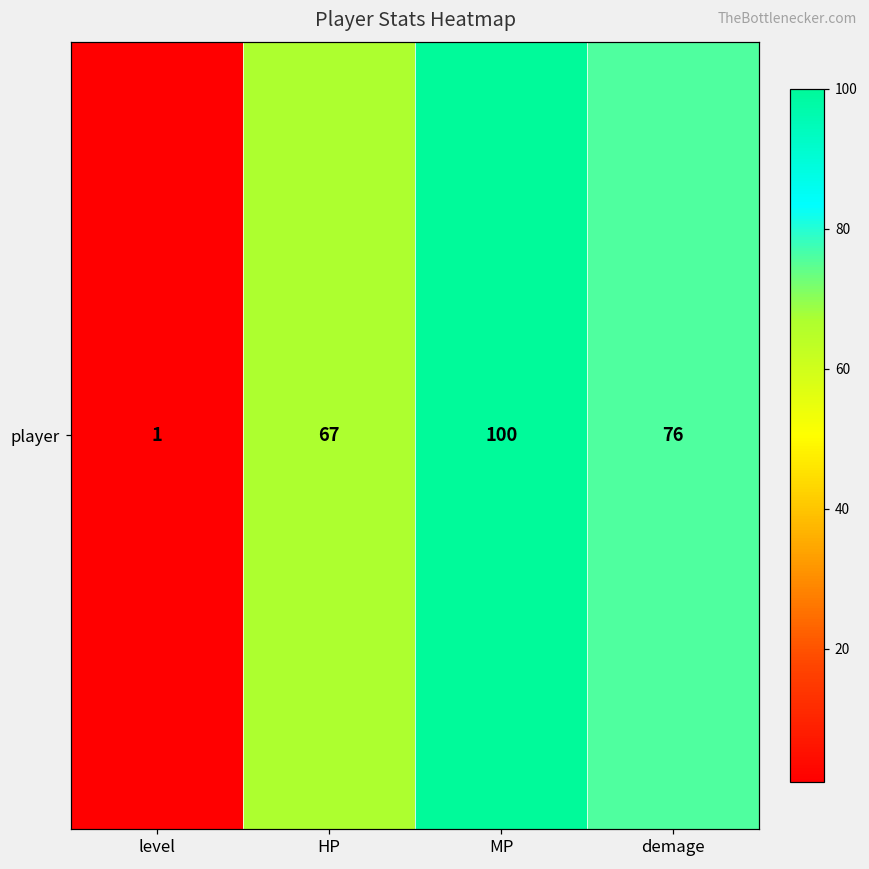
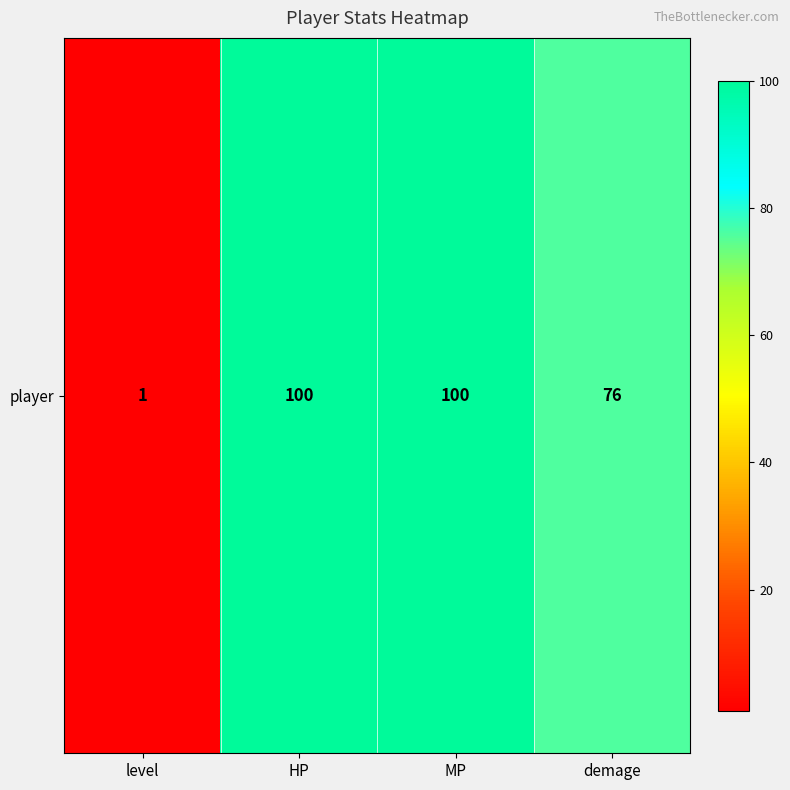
player, HP: 67 -> 100
